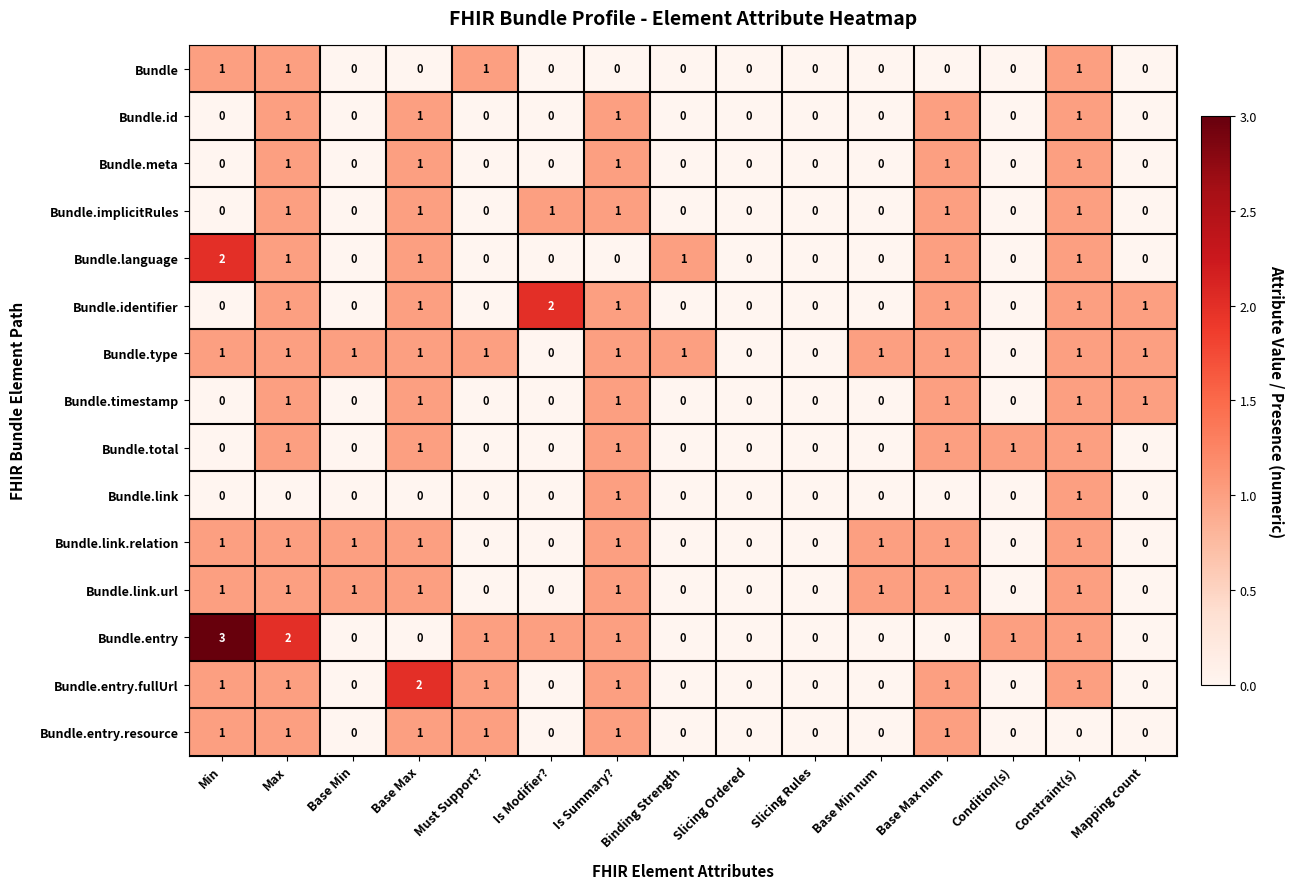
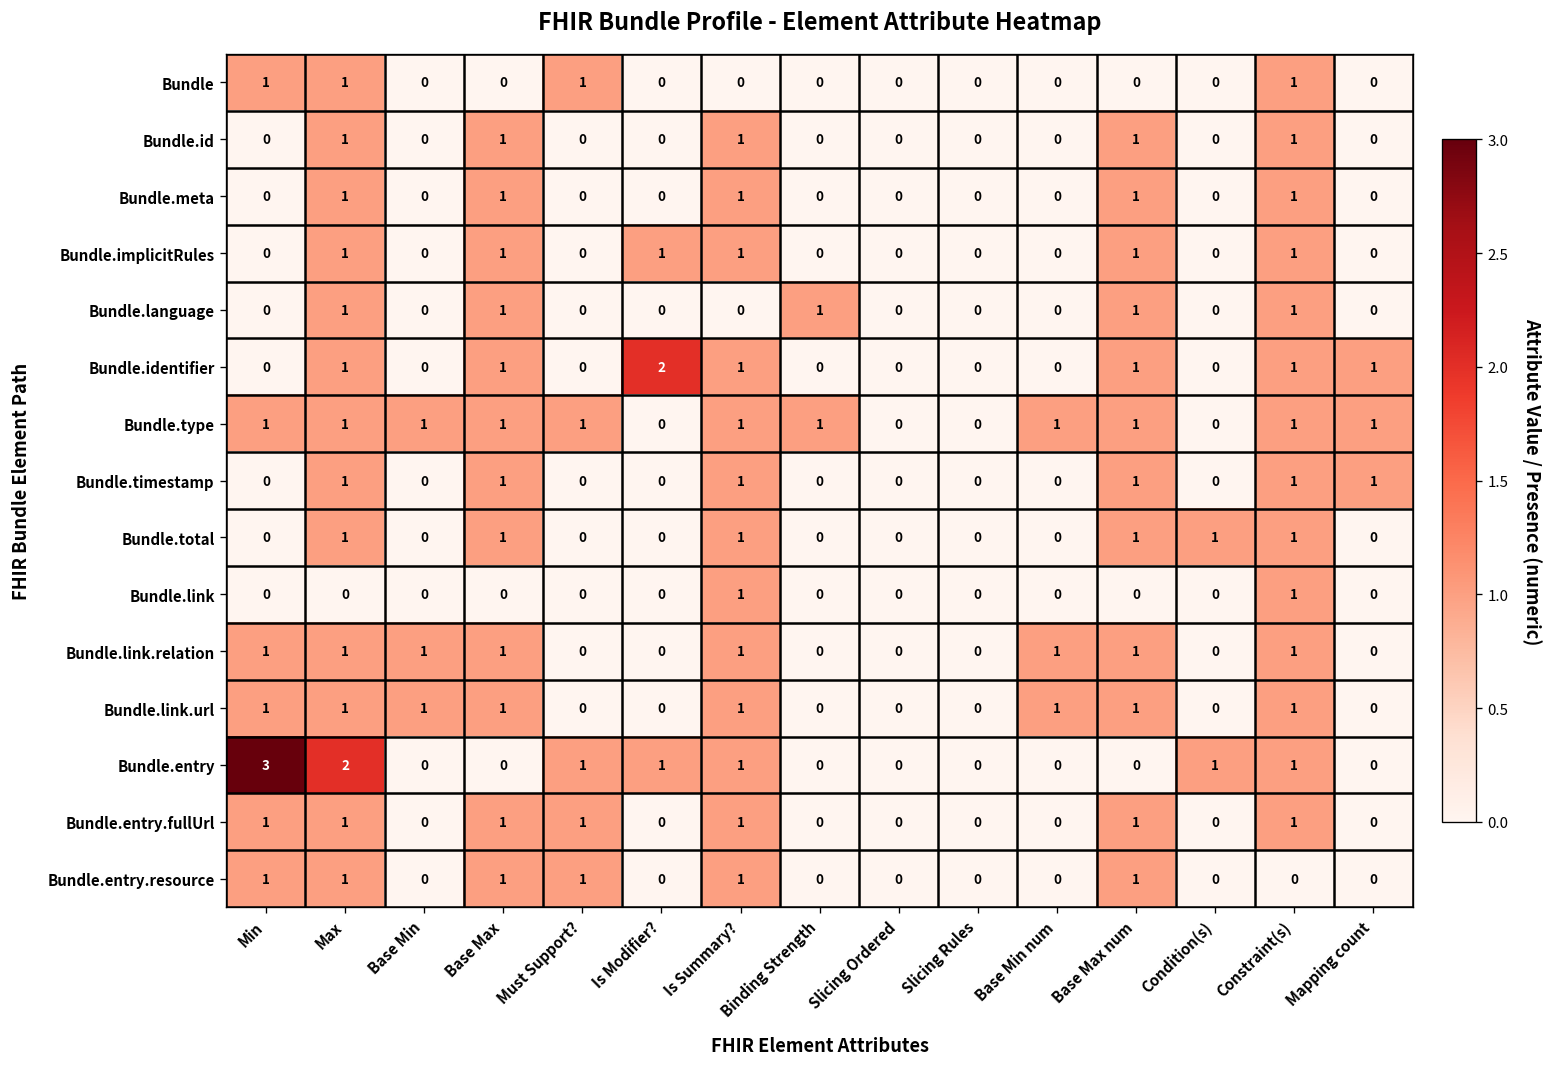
Bundle.language, Min: 2 -> 0
Bundle.entry.fullUrl, Base Max: 2 -> 1
